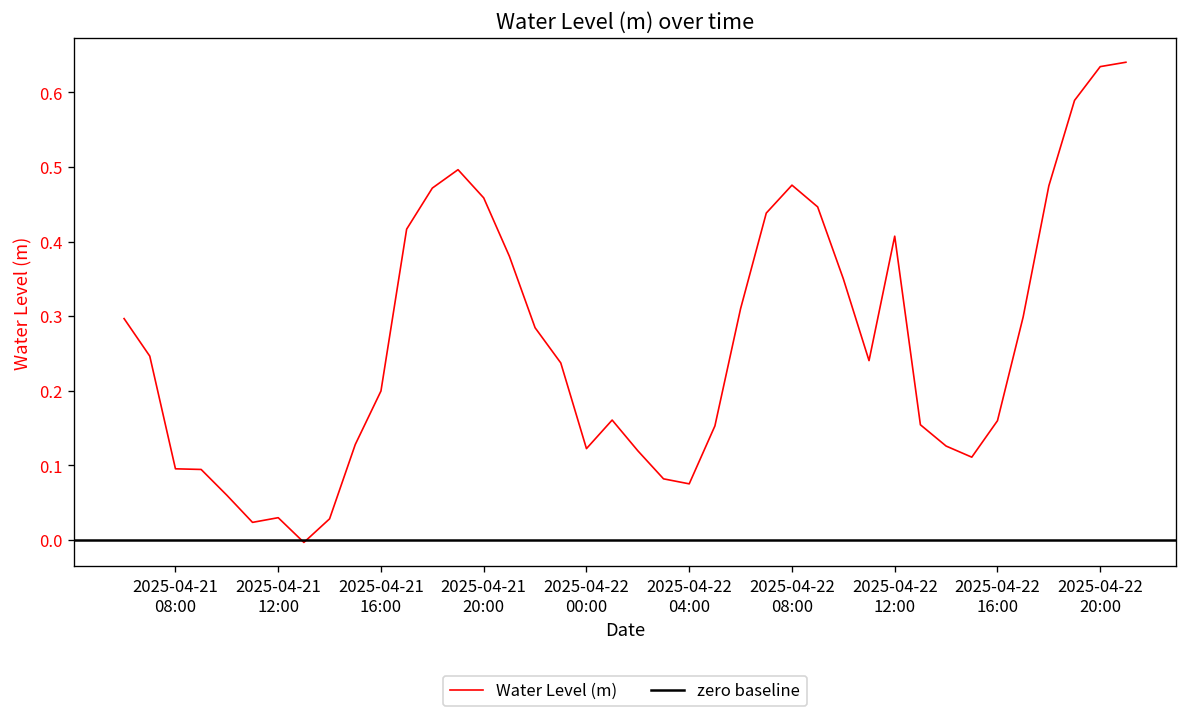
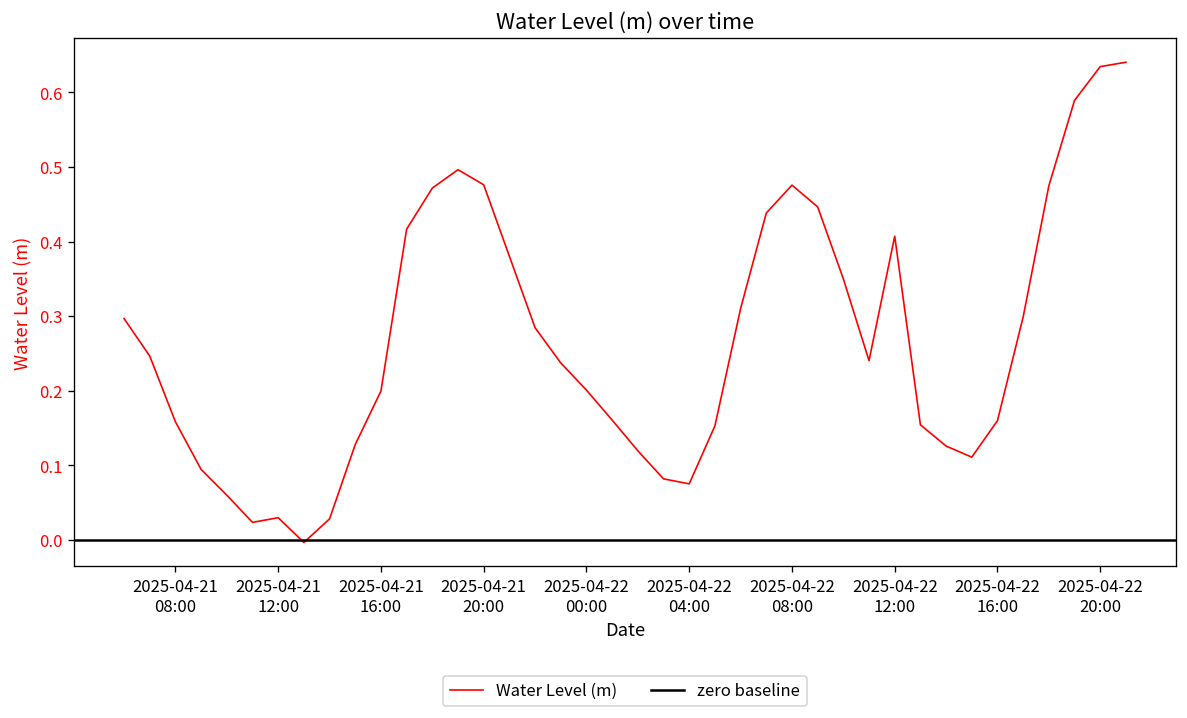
2025-04-21 08:00: 0.10 -> 0.16
2025-04-21 20:00: 0.46 -> 0.48
2025-04-22 00:00: 0.12 -> 0.20
